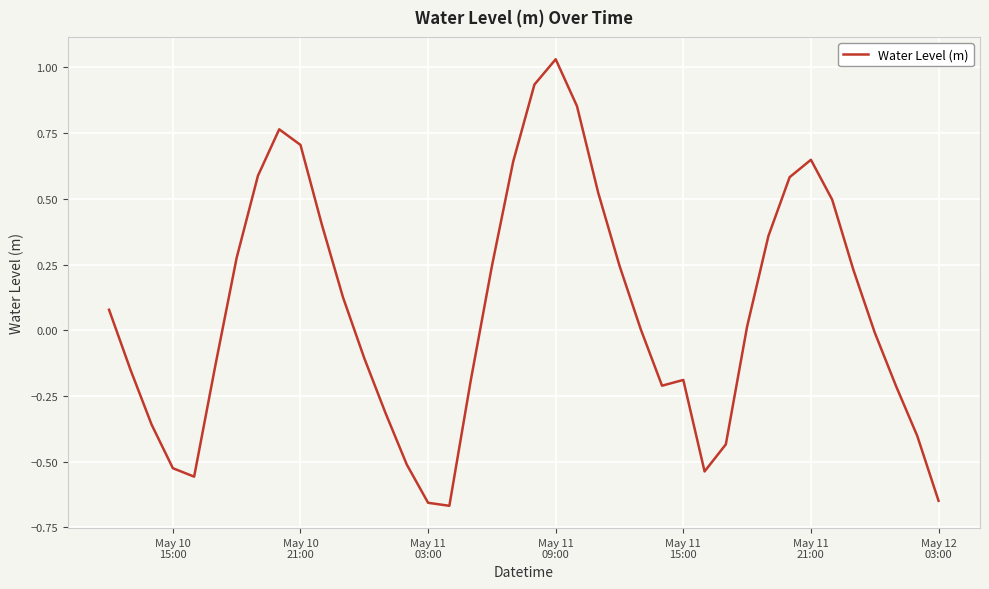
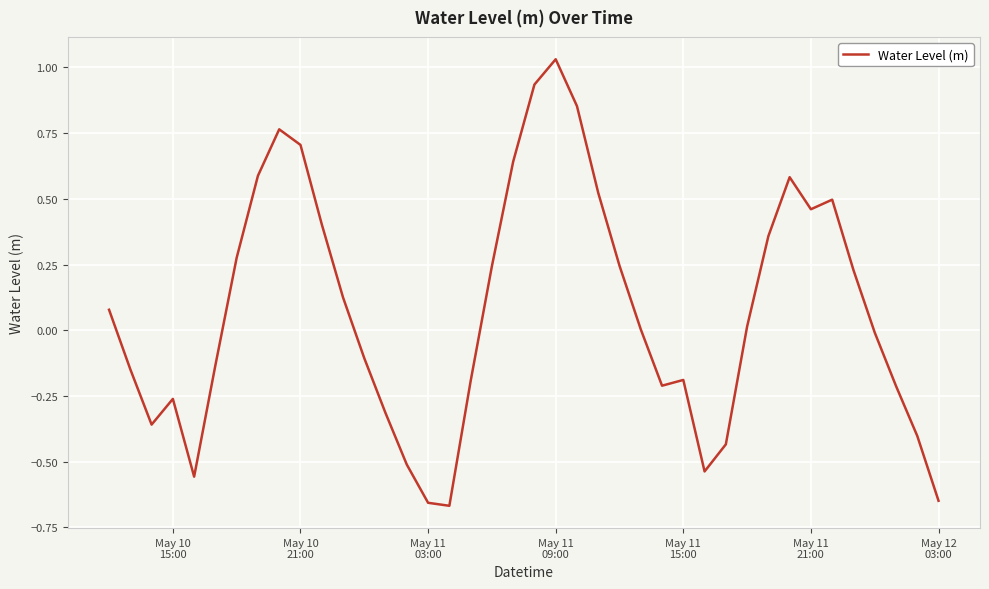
May 10 15:00: -0.52 -> -0.26
May 11 21:00: 0.65 -> 0.46
